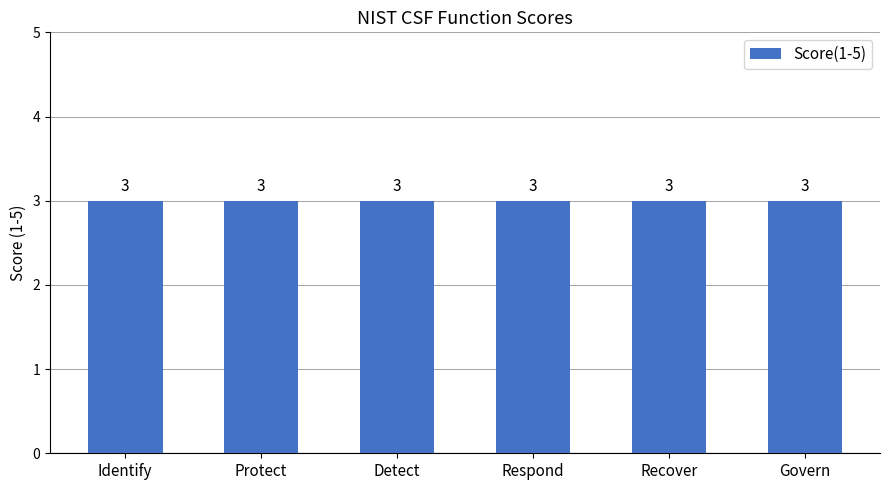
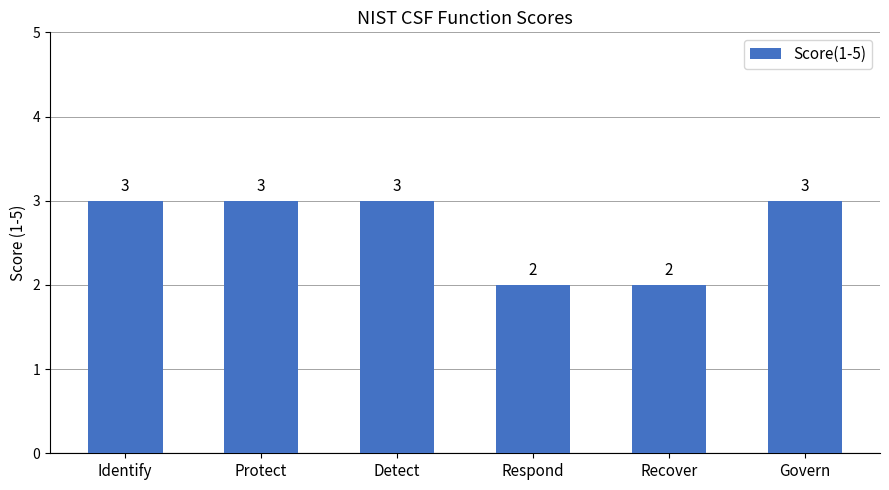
Respond: 3 -> 2
Recover: 3 -> 2
